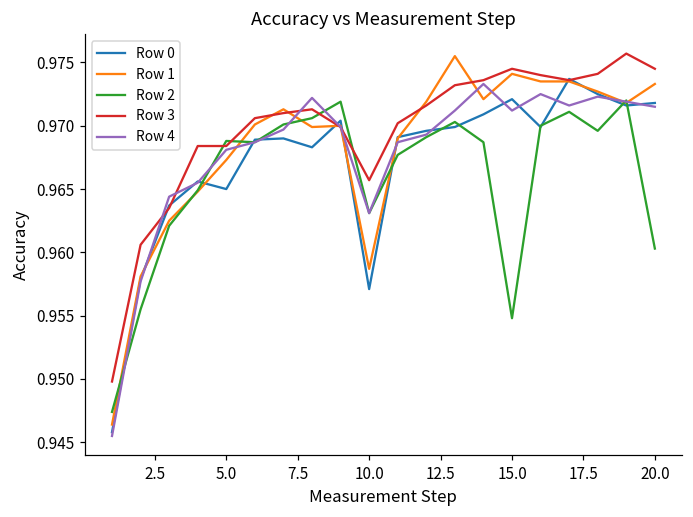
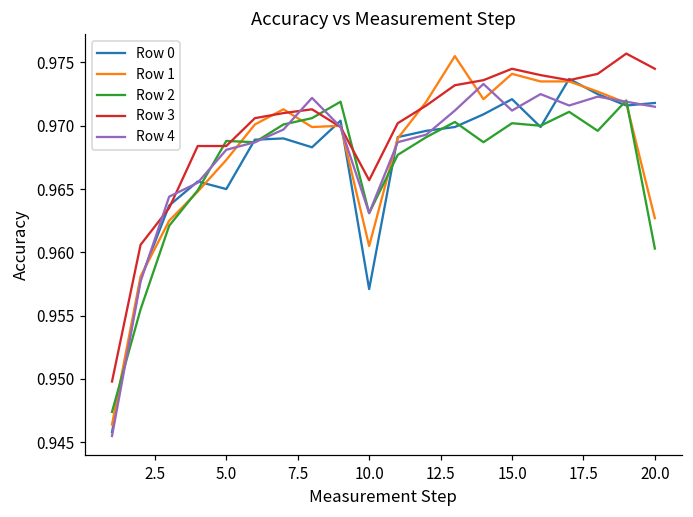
Row 1, 10.0: 0.9587 -> 0.9605
Row 2, 15.0: 0.9548 -> 0.9702
Row 1, 20.0: 0.9733 -> 0.9627
